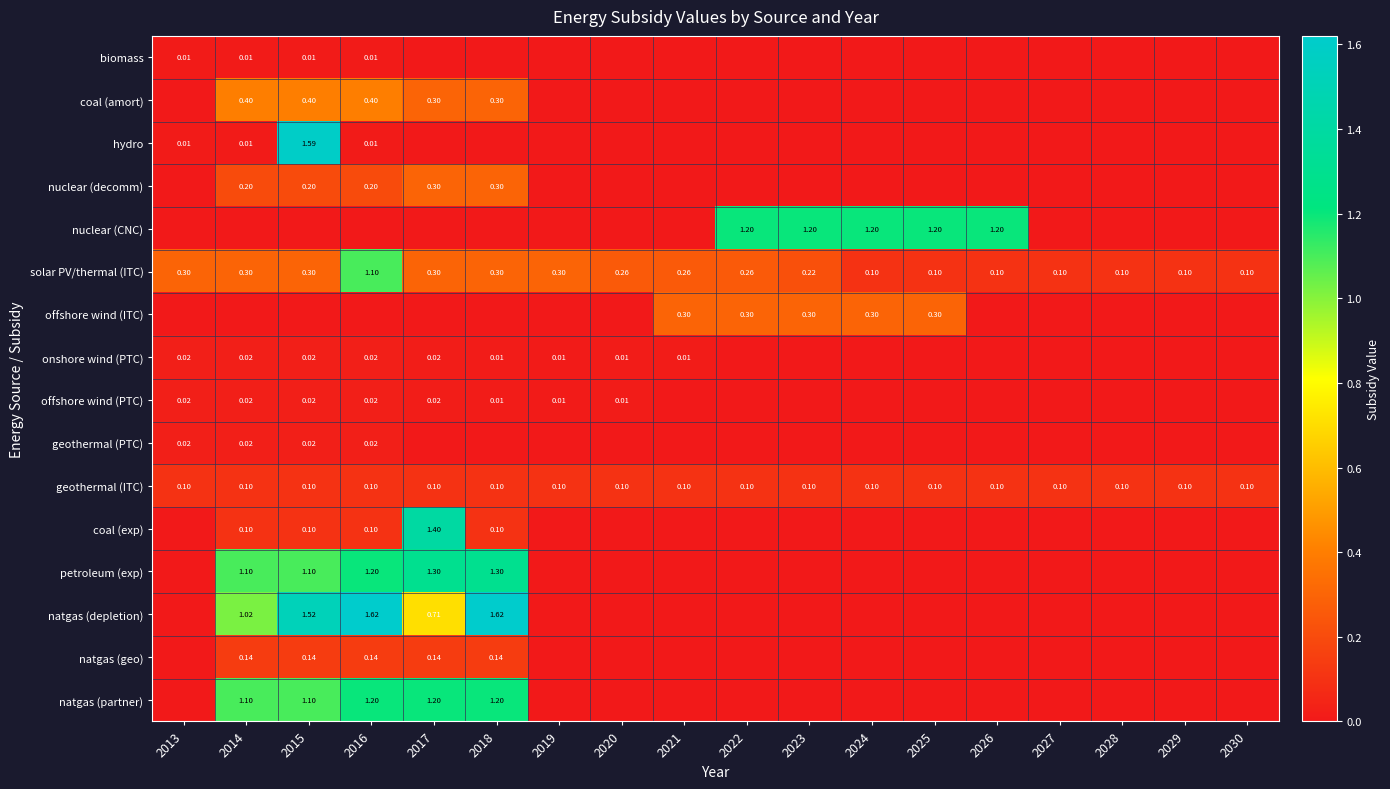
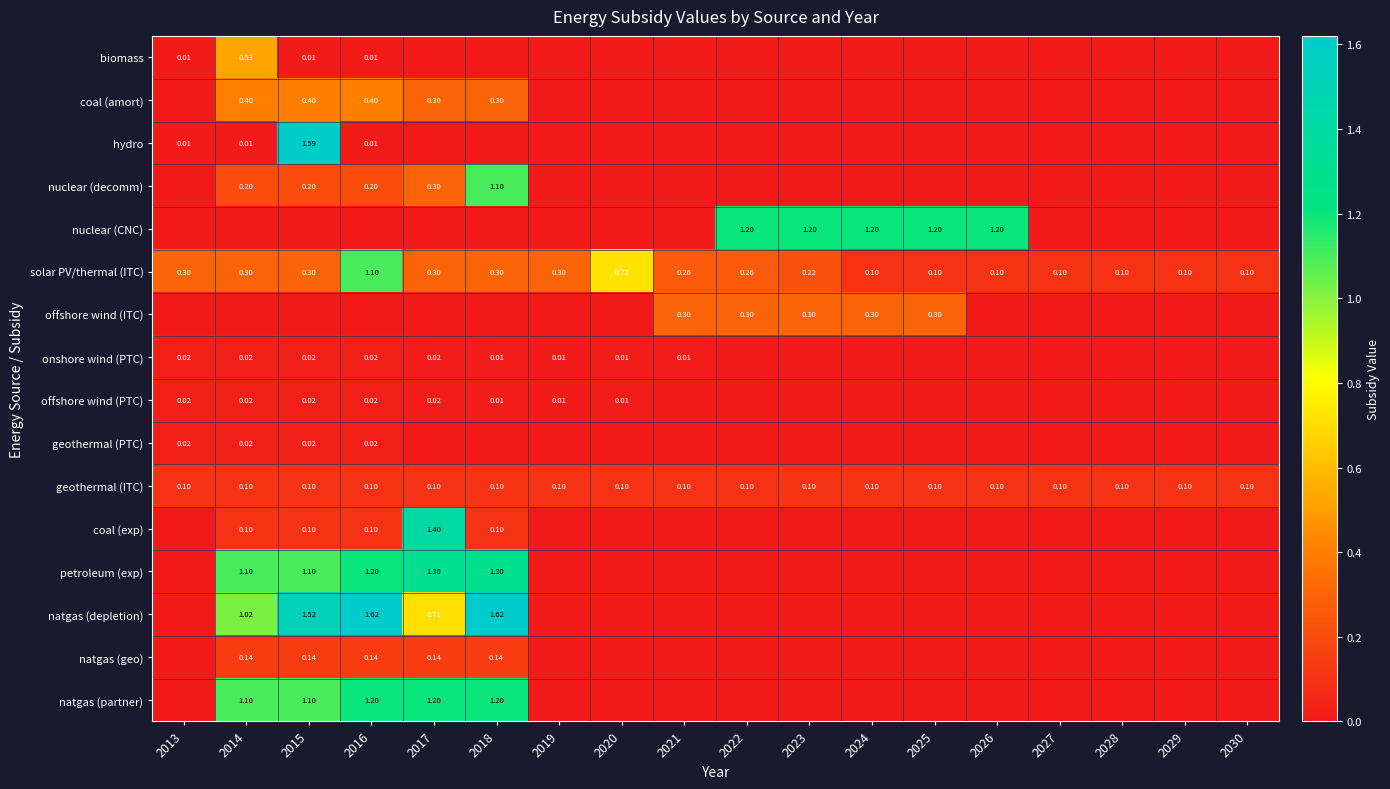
biomass, 2014: 0.01 -> 0.53
nuclear (decomm), 2018: 0.30 -> 1.10
solar PV/thermal (ITC), 2020: 0.26 -> 0.72
